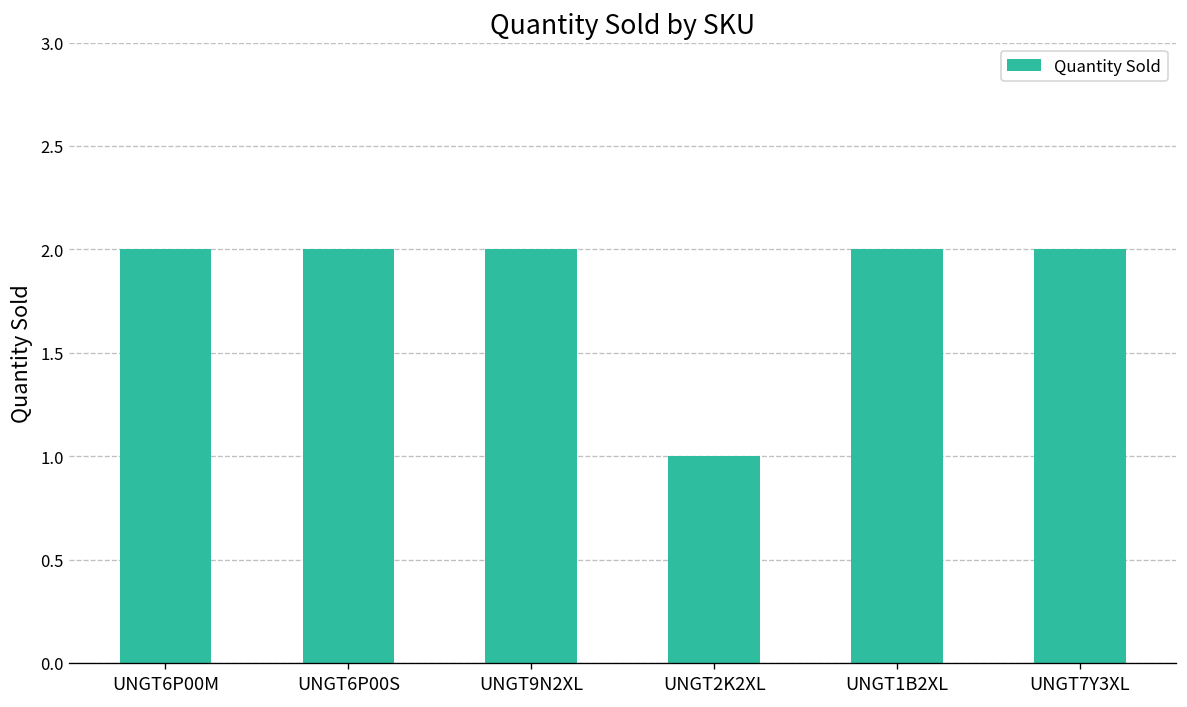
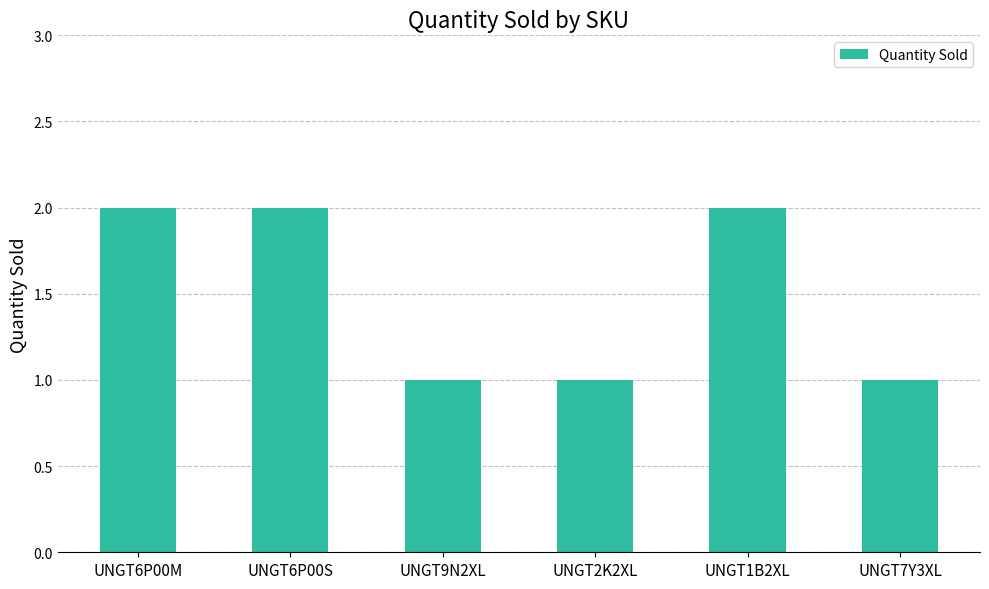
UNGT9N2XL: 2 -> 1
UNGT7Y3XL: 2 -> 1
